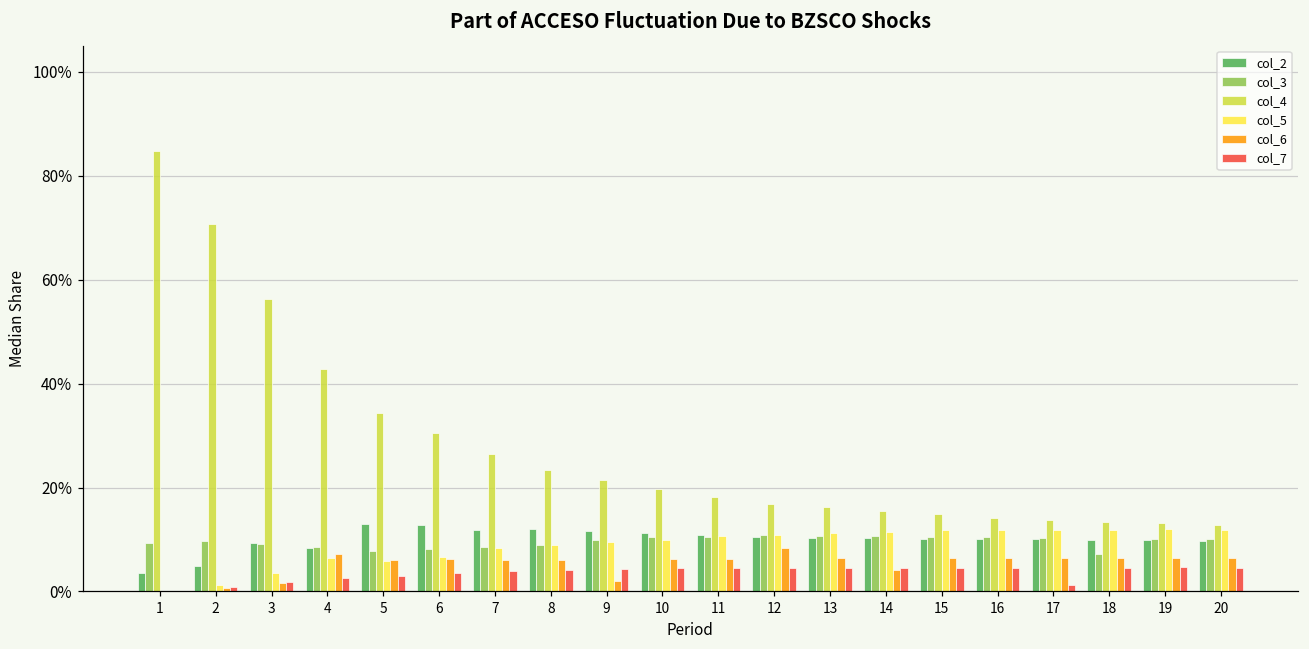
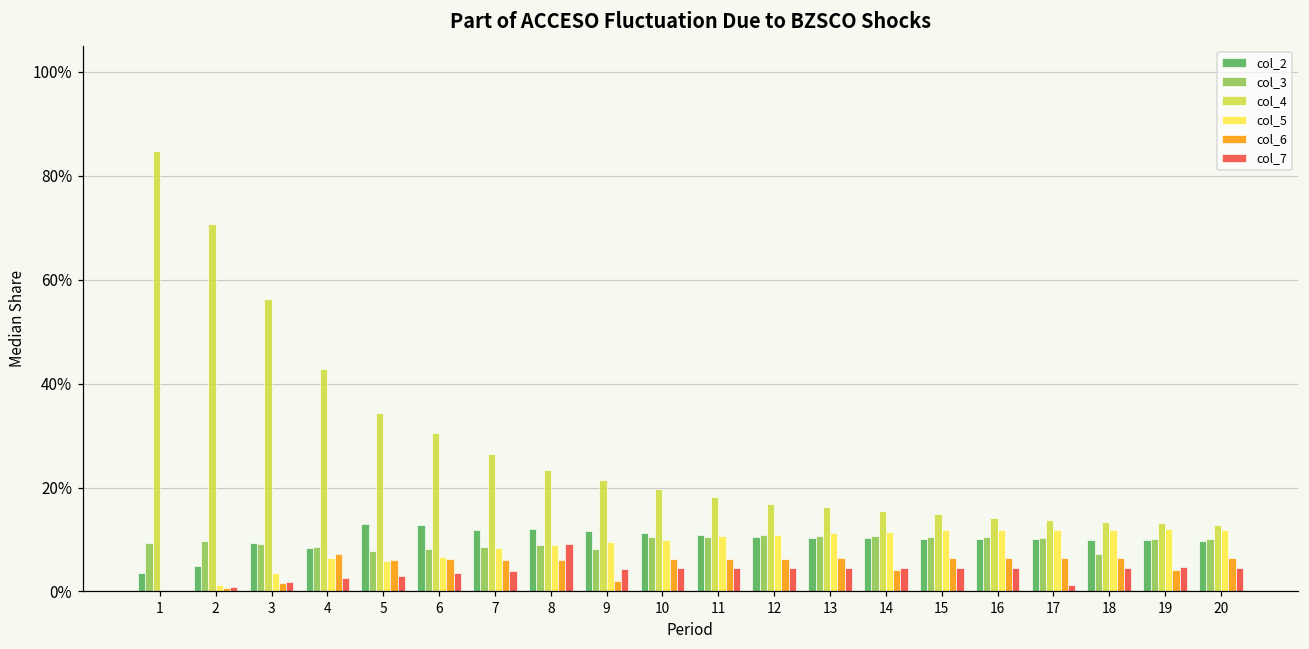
col_7, 8: 4% -> 9%
col_3, 9: 10% -> 8%
col_6, 12: 8% -> 6%
col_6, 19: 6% -> 4%
